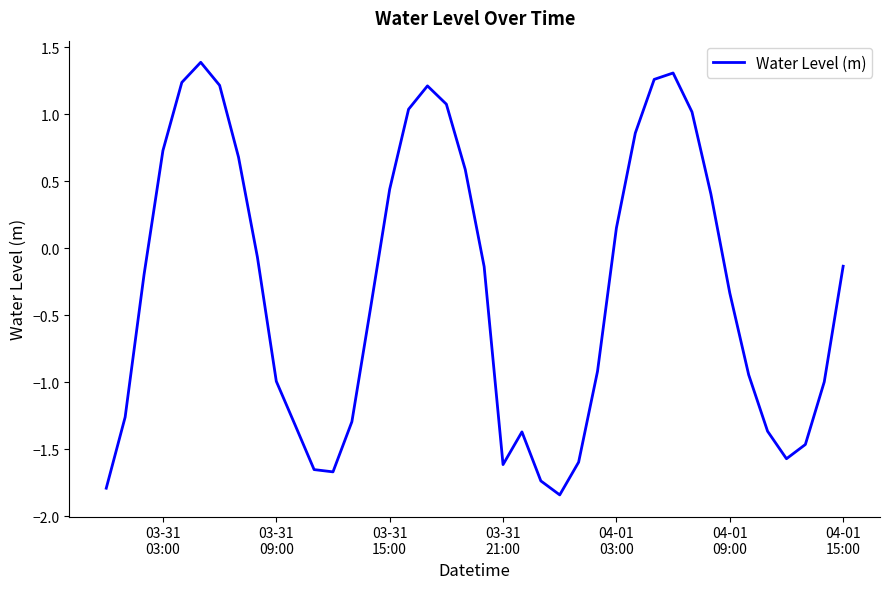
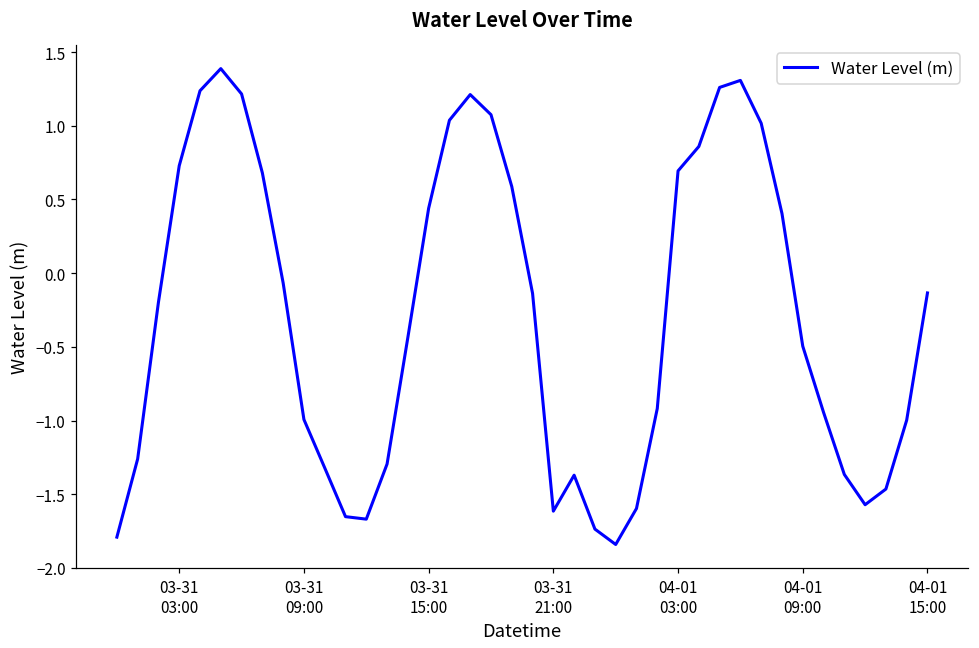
04-01 03:00: 0.15 -> 0.69
04-01 09:00: -0.33 -> -0.50
